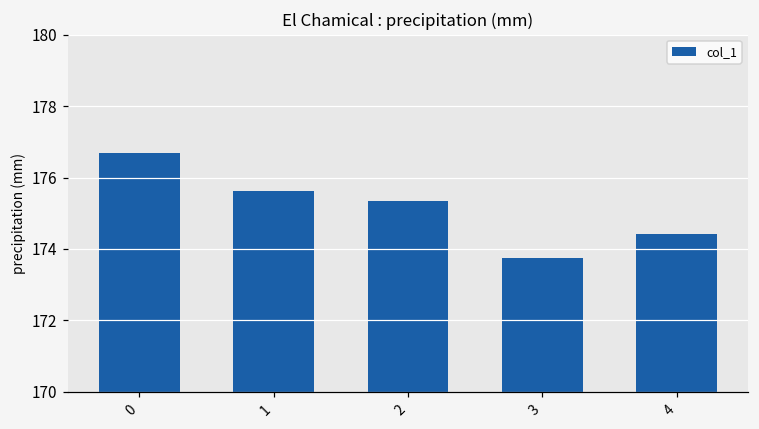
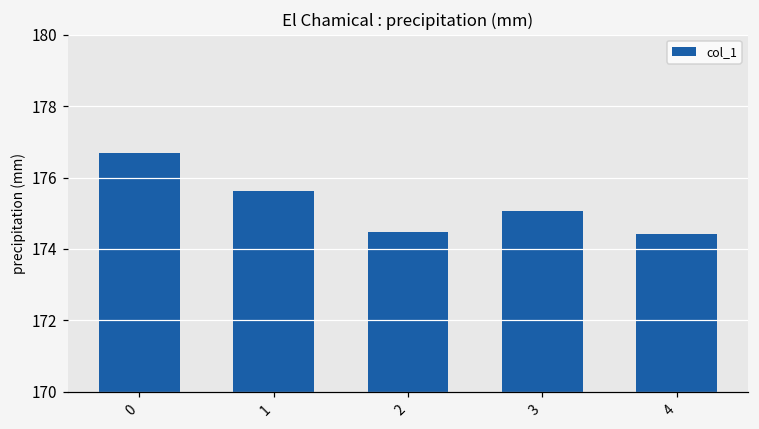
2: 175.3 -> 174.5
3: 173.7 -> 175.1
